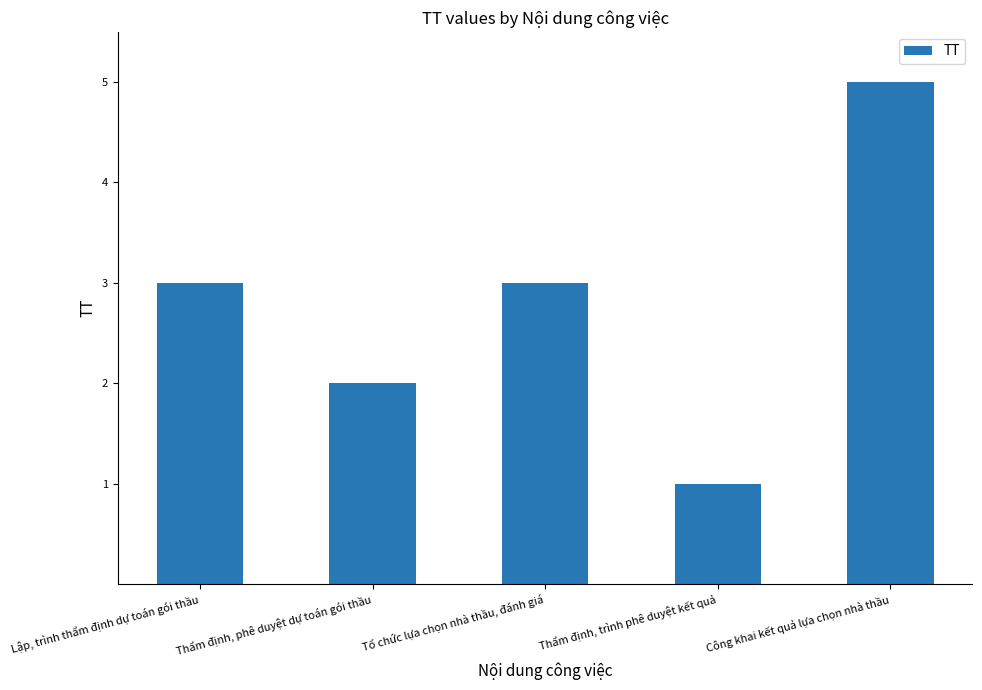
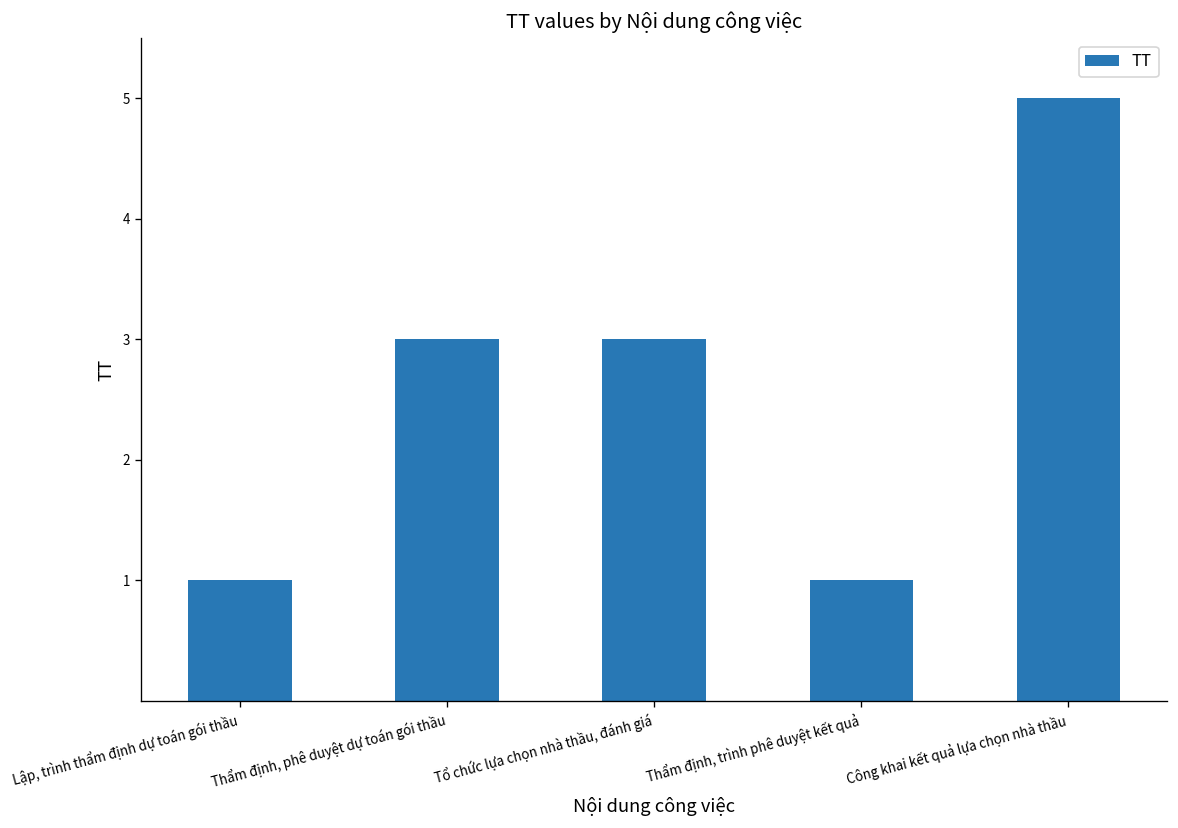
Lập, trình thẩm định dự toán gói thầu: 3 -> 1
Thẩm định, phê duyệt dự toán gói thầu: 2 -> 3
